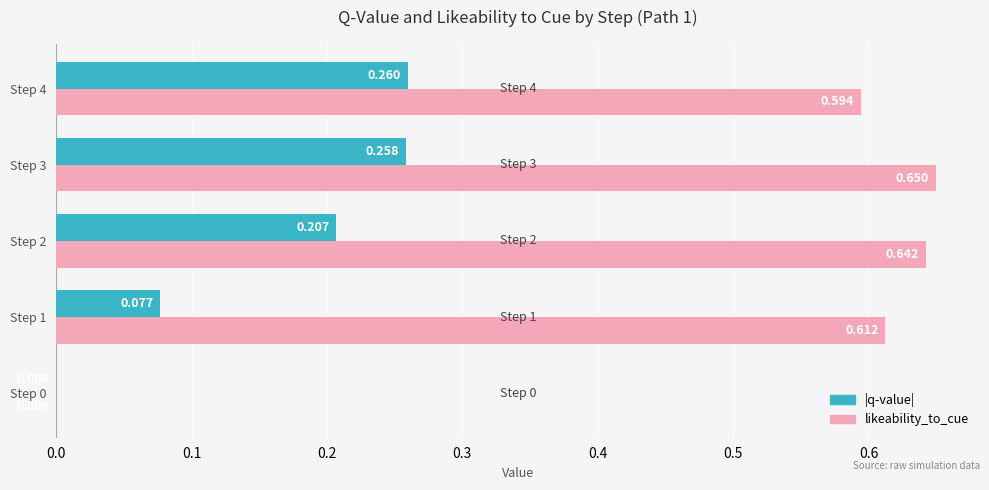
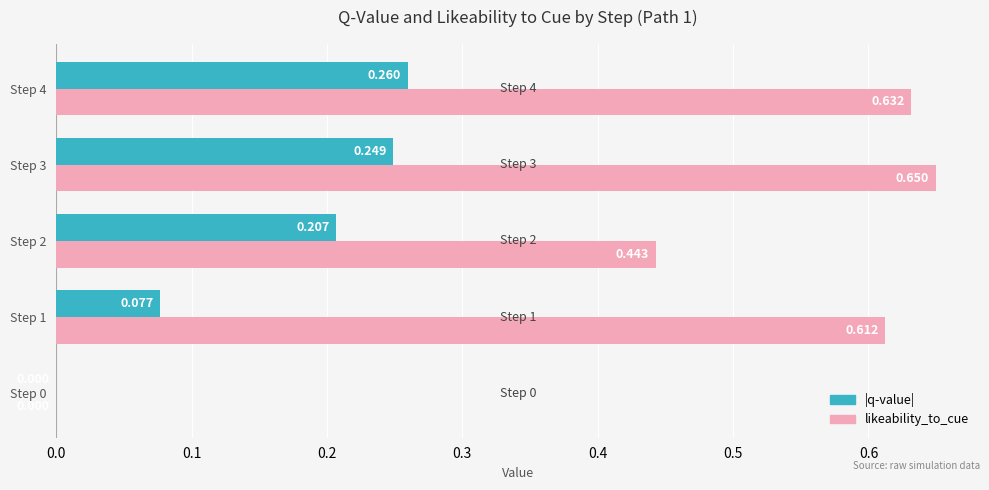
likeability_to_cue, Step 4: 0.594 -> 0.632
|q-value|, Step 3: 0.258 -> 0.249
likeability_to_cue, Step 2: 0.642 -> 0.443
